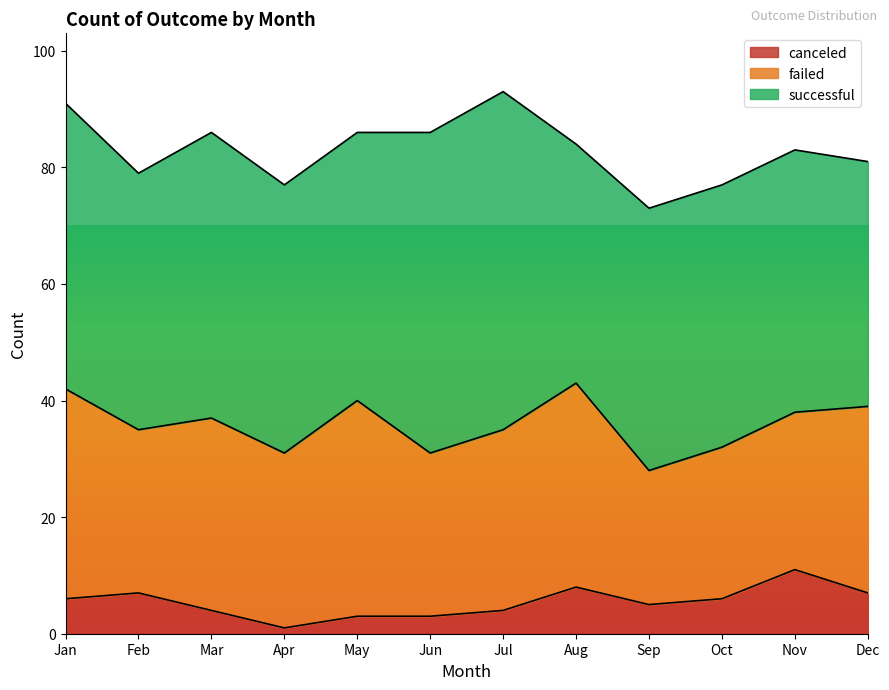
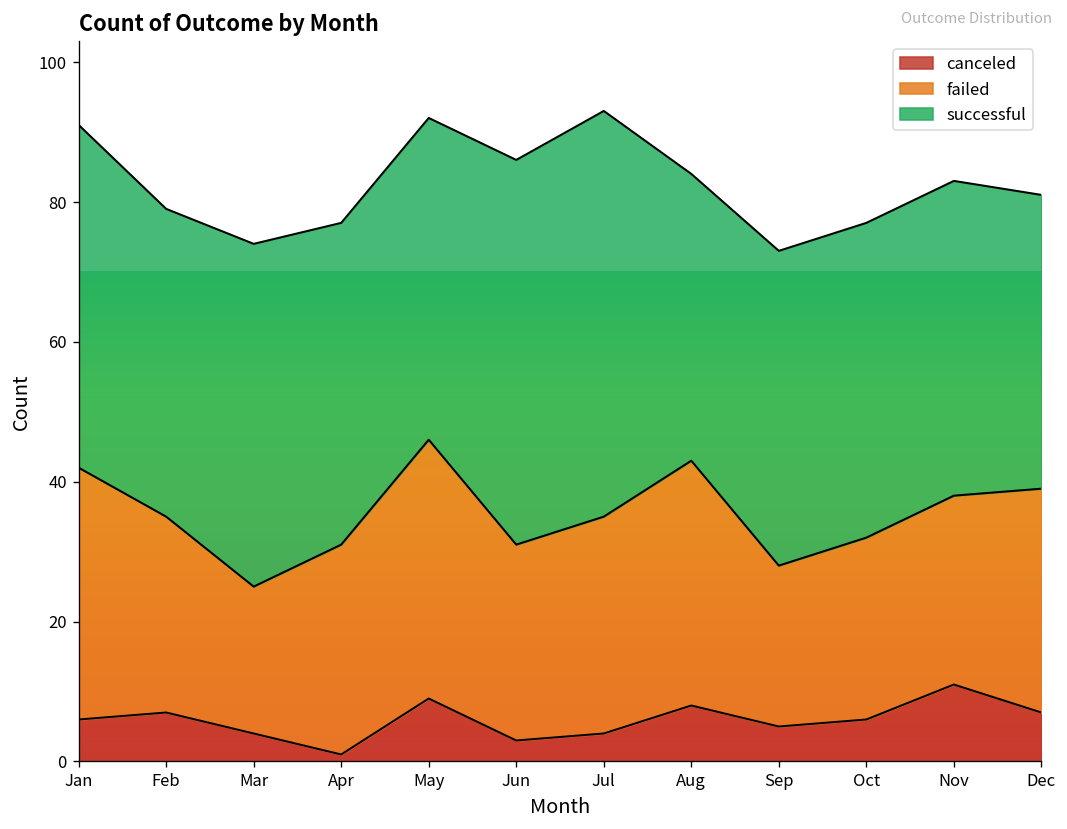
failed, Mar: 33 -> 21
canceled, May: 3 -> 9
